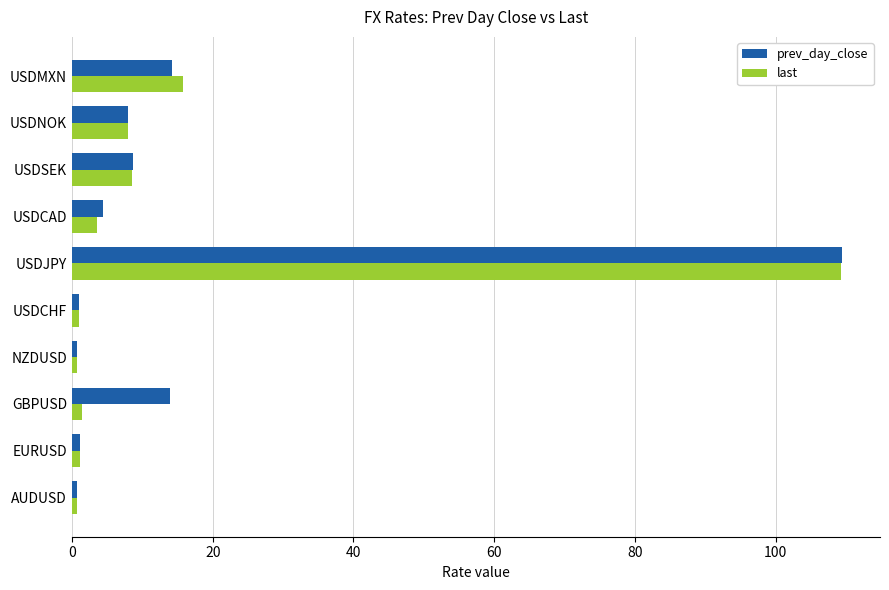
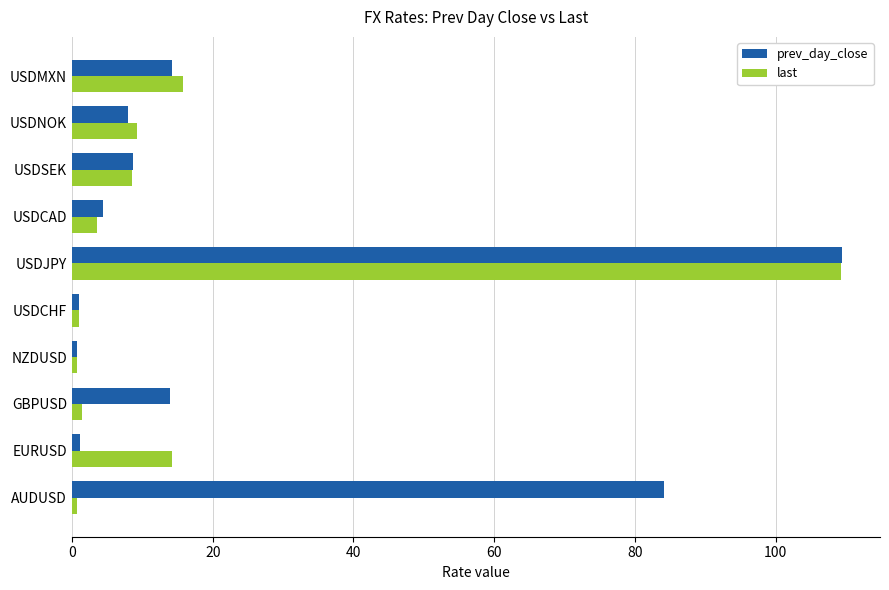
last, USDNOK: 8 -> 9
last, EURUSD: 1 -> 14
prev_day_close, AUDUSD: 1 -> 84
